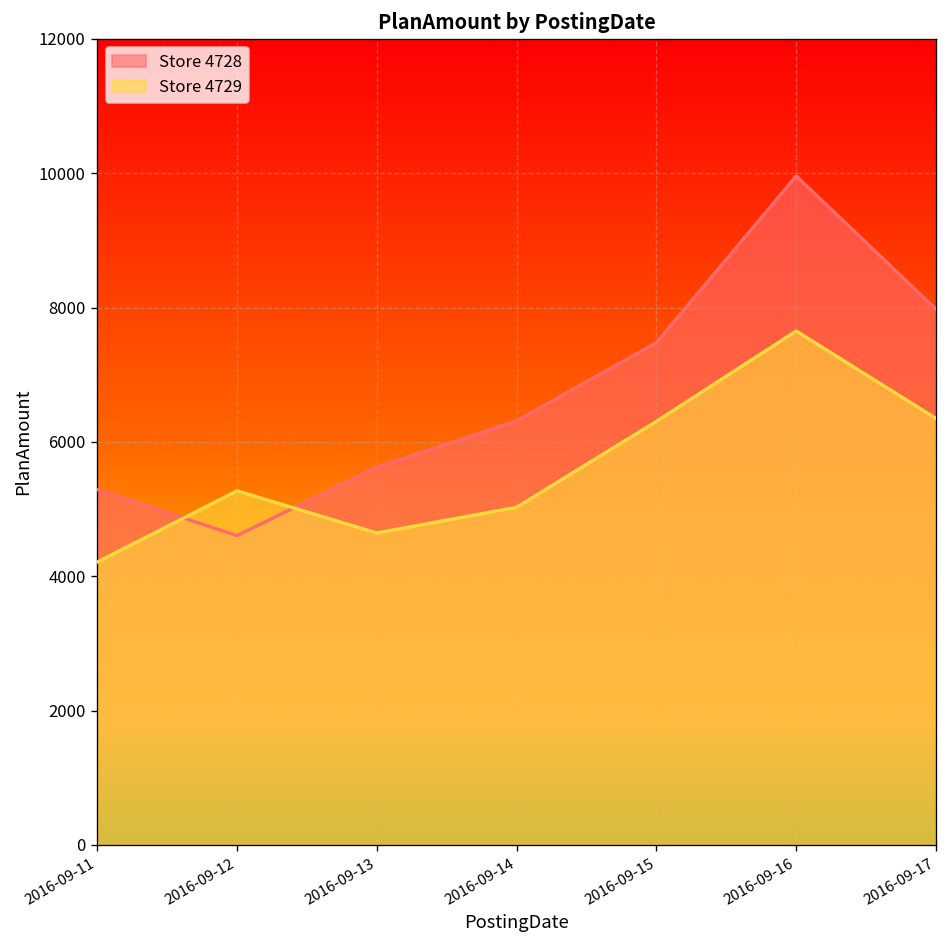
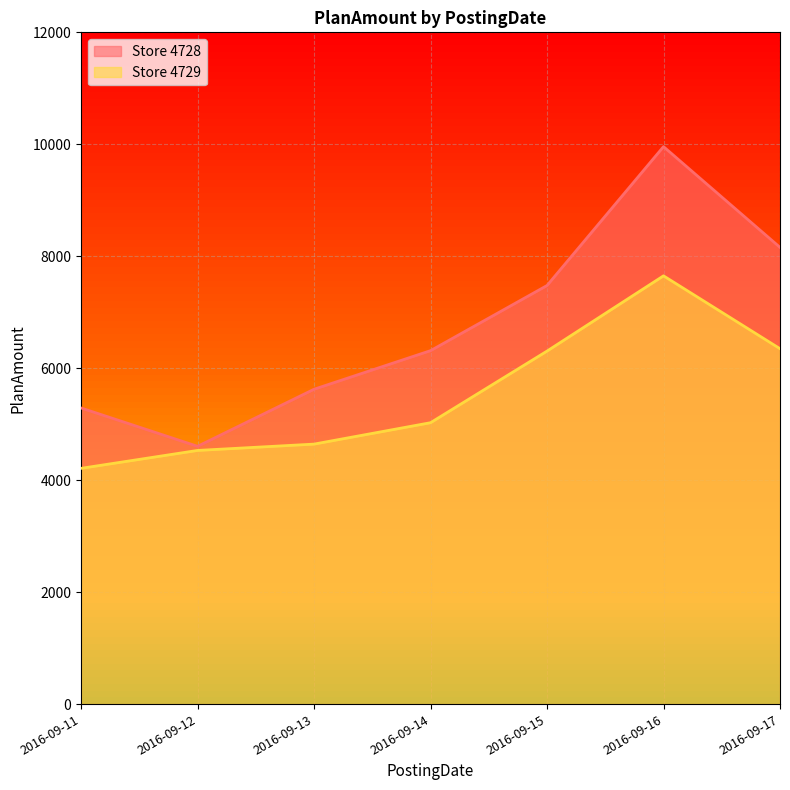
Store 4729, 2016-09-12: 5300 -> 4500
Store 4728, 2016-09-17: 8000 -> 8200
